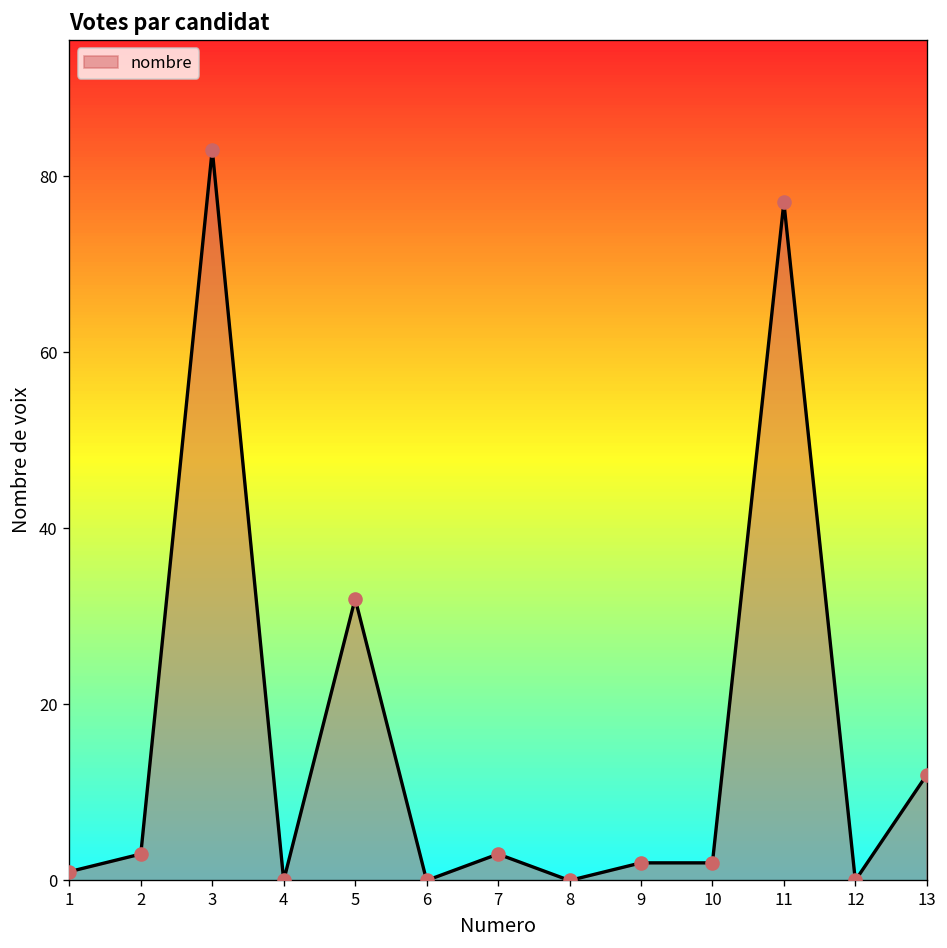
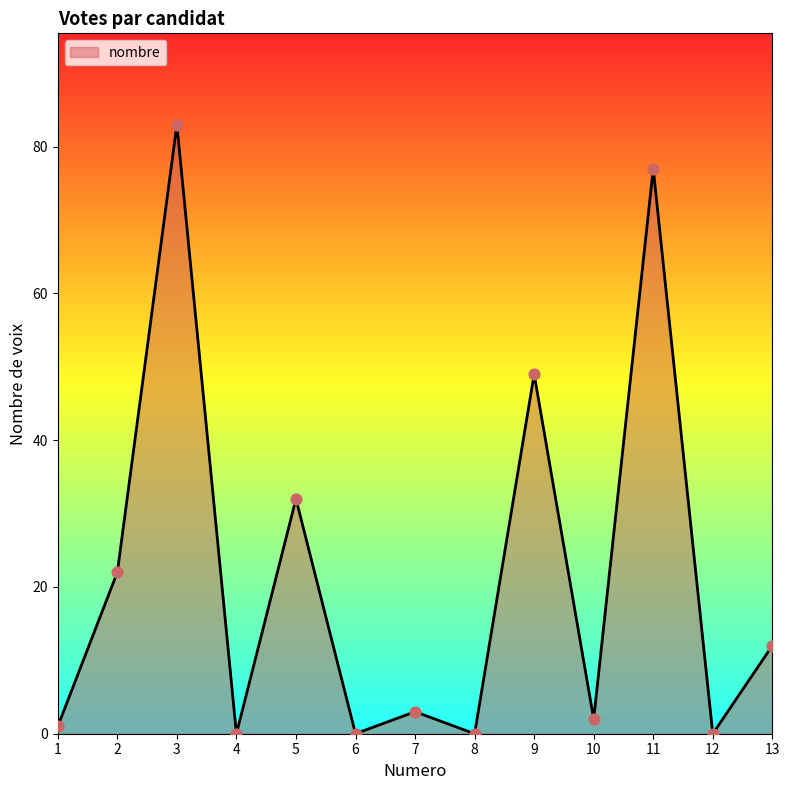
2: 3 -> 22
9: 2 -> 49
